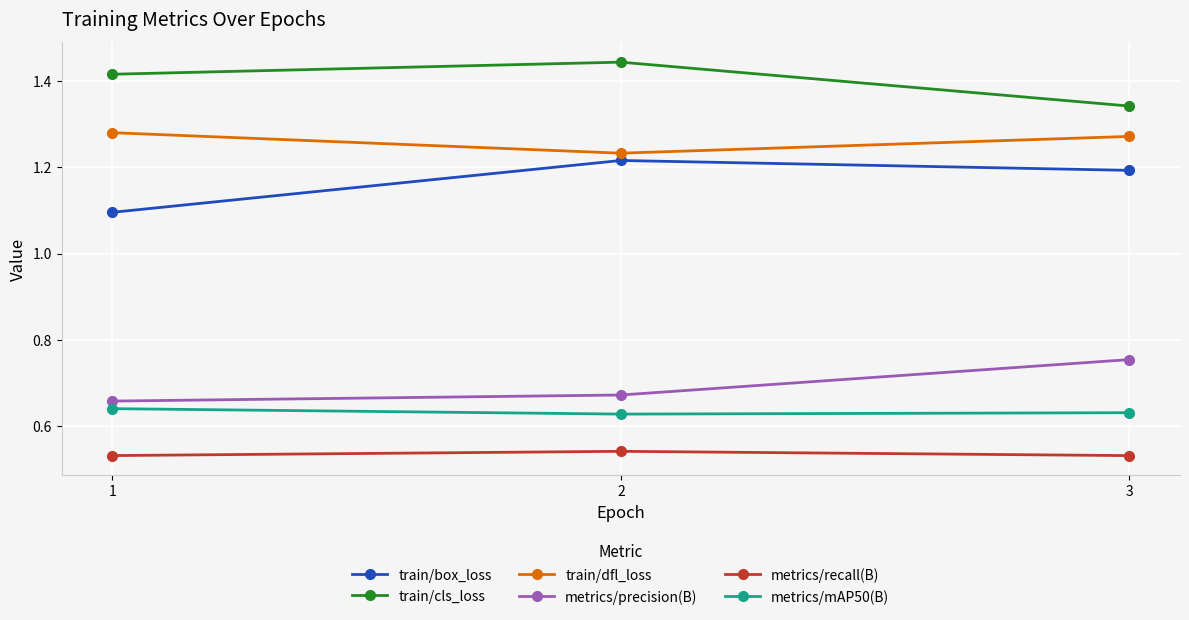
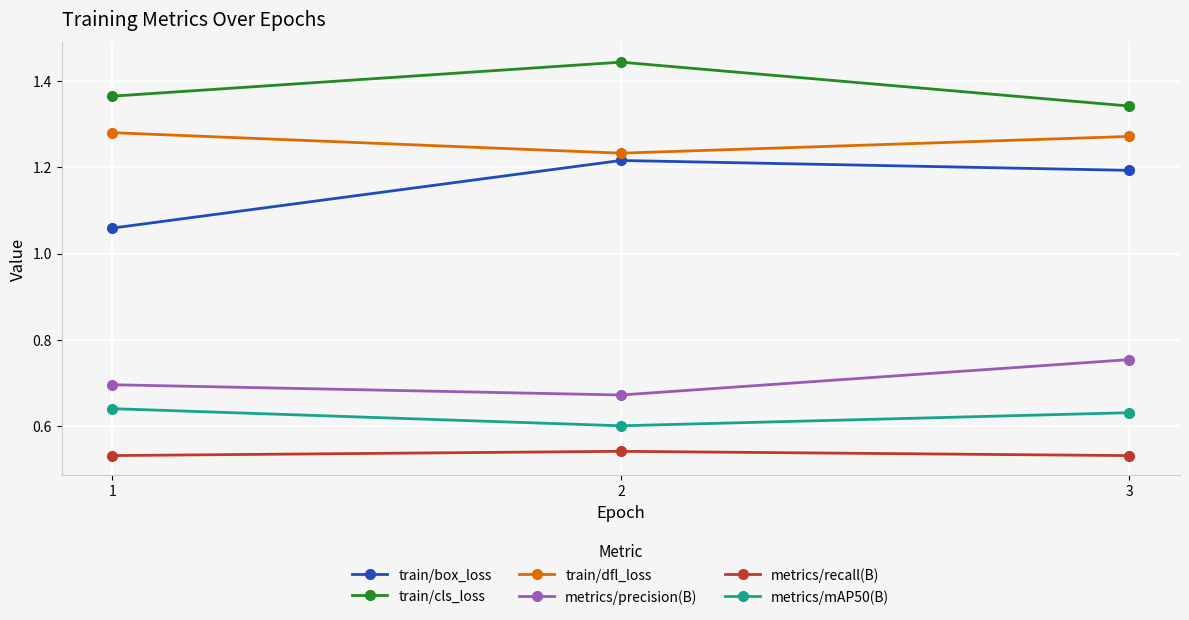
train/box_loss, 1: 1.10 -> 1.06
train/cls_loss, 1: 1.42 -> 1.36
metrics/precision(B), 1: 0.66 -> 0.70
metrics/mAP50(B), 2: 0.63 -> 0.60
